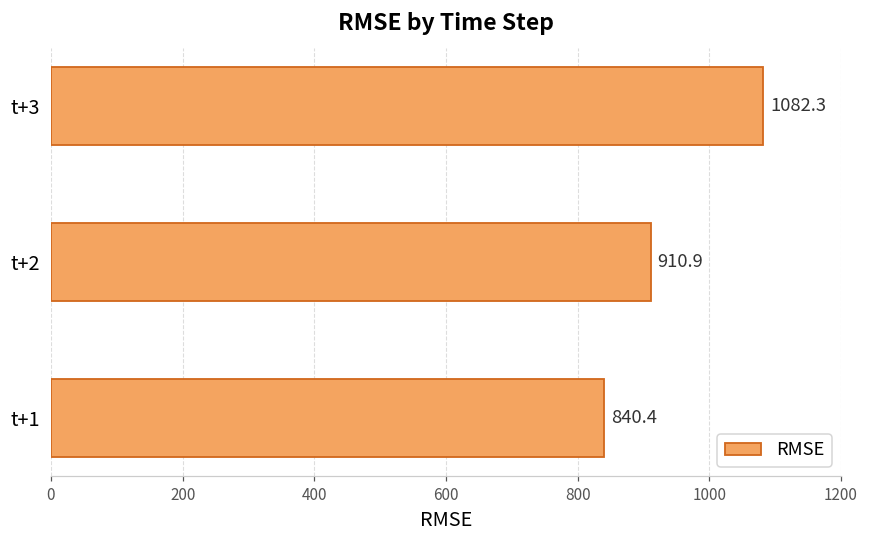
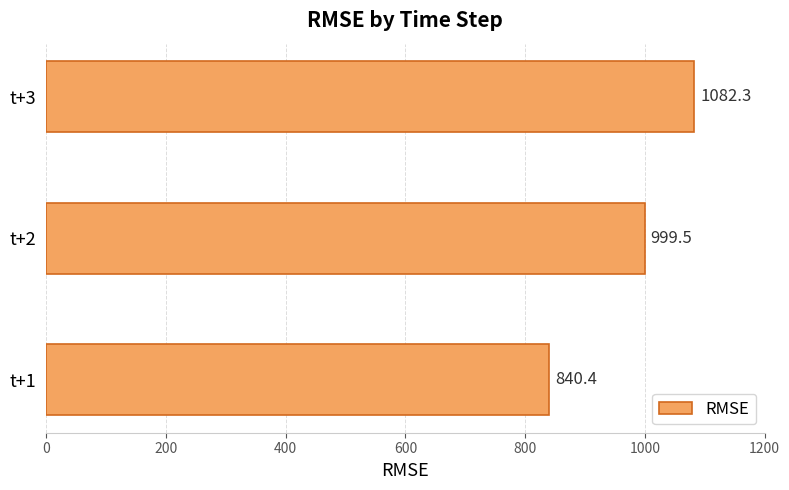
t+2: 910.9 -> 999.5
